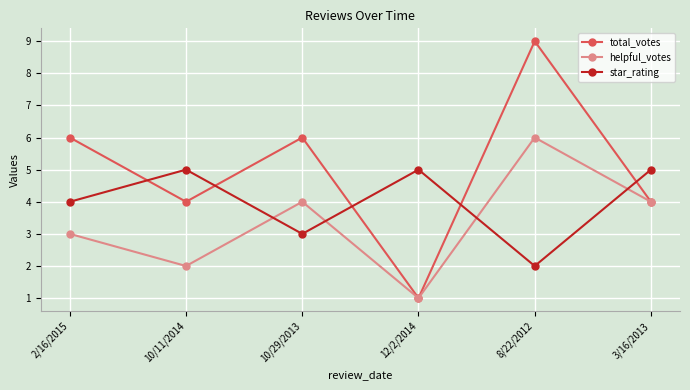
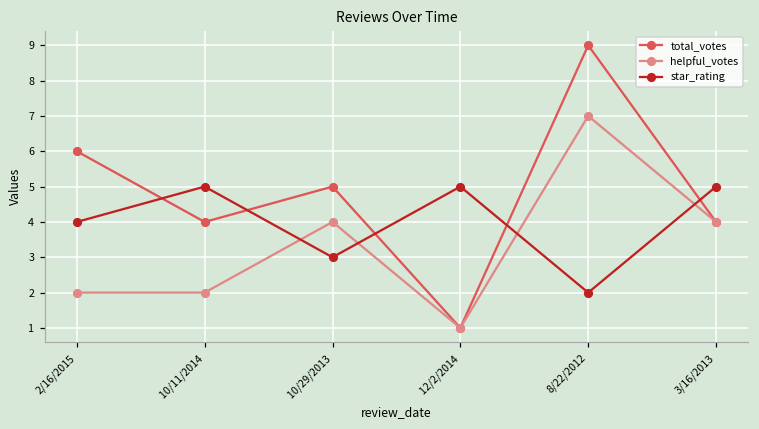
helpful_votes, 2/16/2015: 3 -> 2
total_votes, 10/29/2013: 6 -> 5
helpful_votes, 8/22/2012: 6 -> 7
